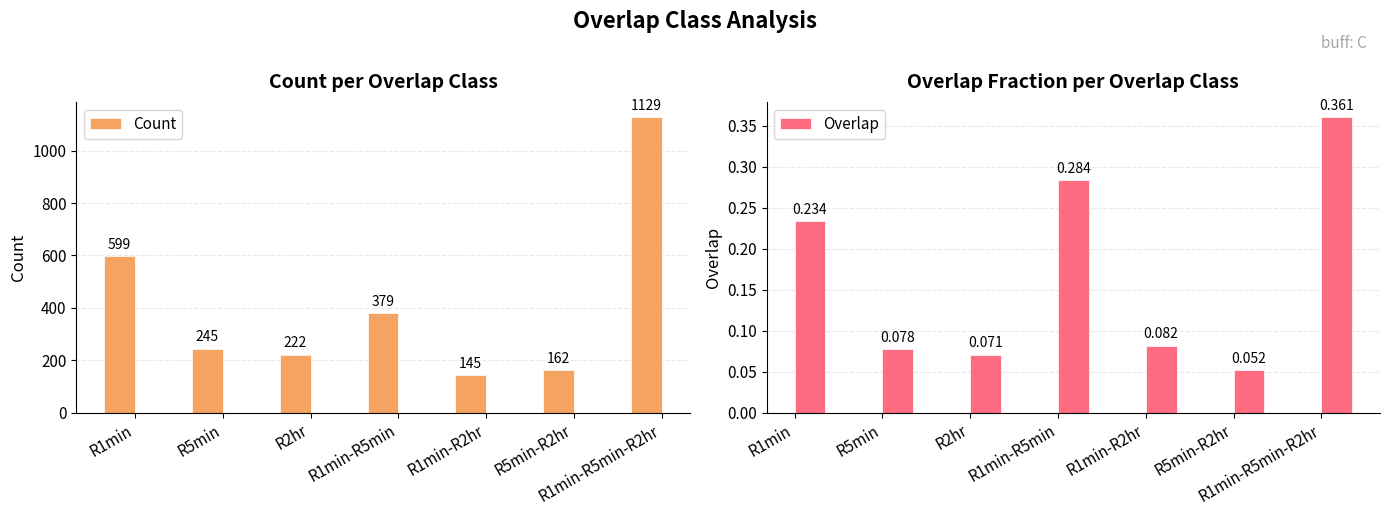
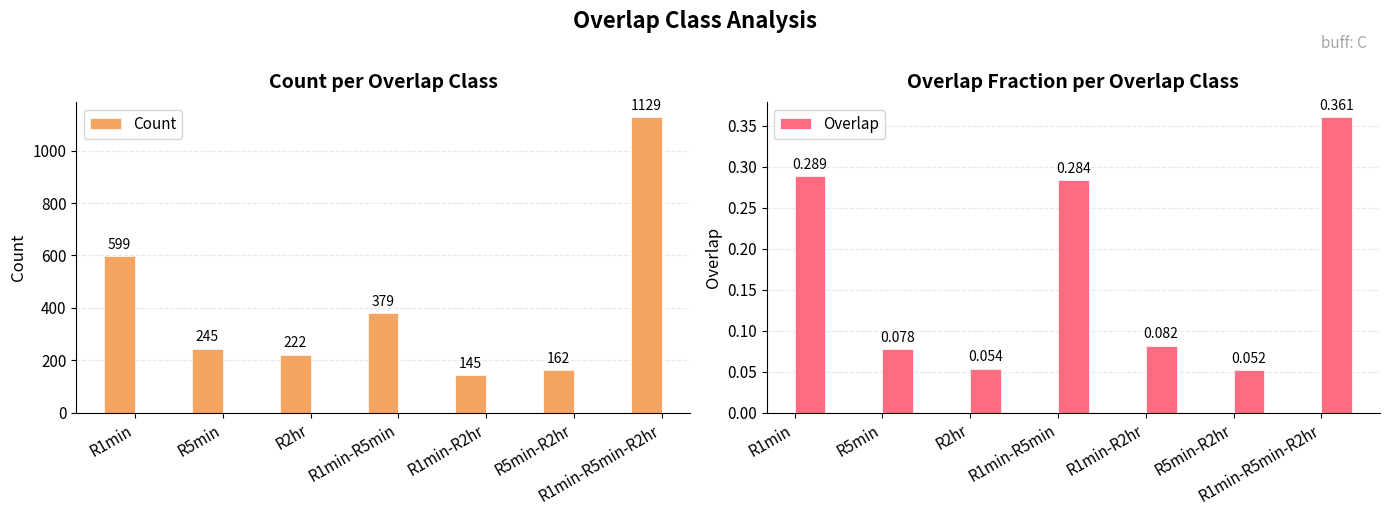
Overlap Fraction per Overlap Class, R1min: 0.234 -> 0.289
Overlap Fraction per Overlap Class, R2hr: 0.071 -> 0.054
